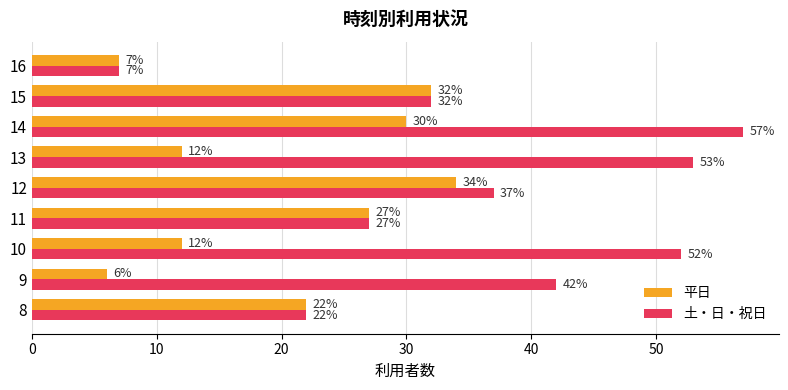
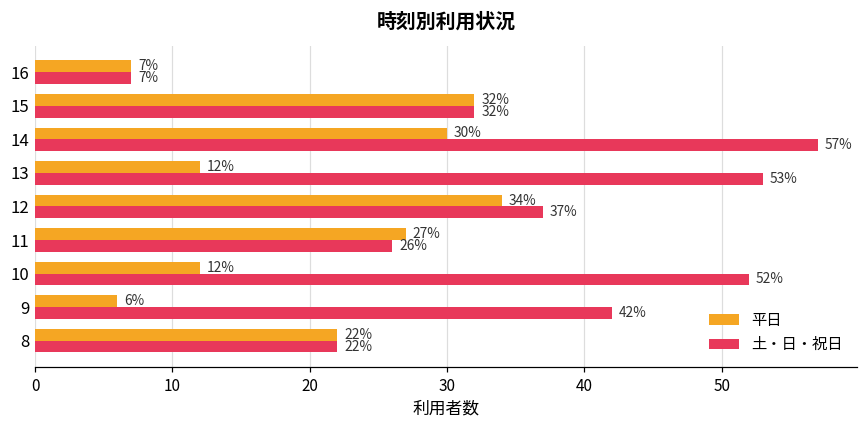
土・日・祝日, 11: 27% -> 26%
